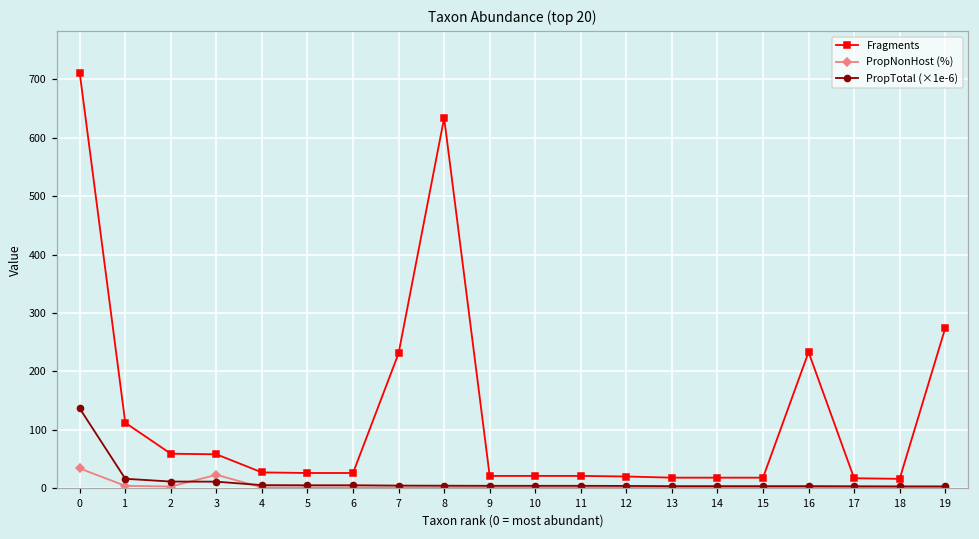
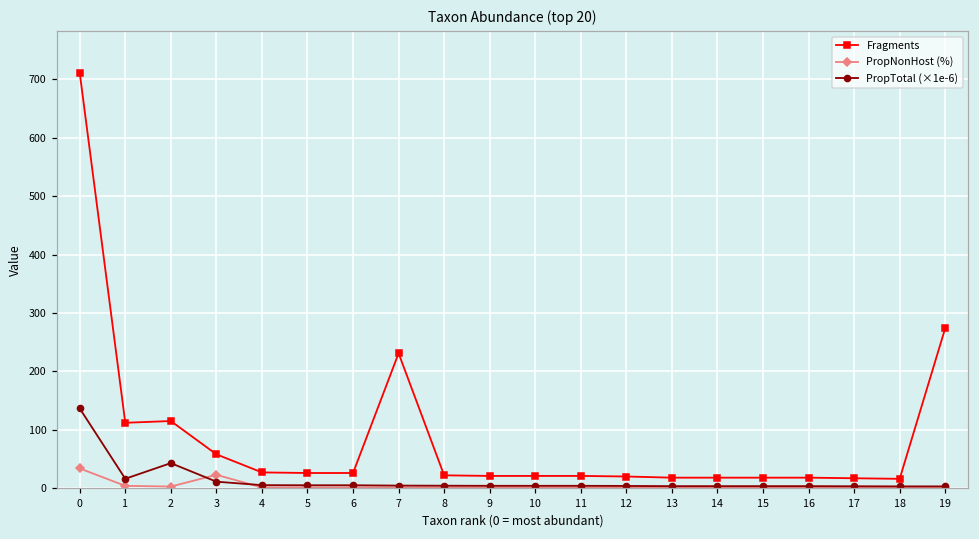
Fragments, 2: 60 -> 120
PropTotal (×1e-6), 2: 10 -> 40
Fragments, 8: 630 -> 20
Fragments, 16: 230 -> 20
